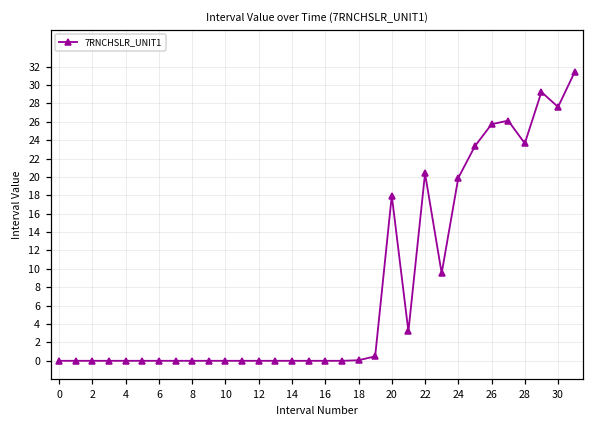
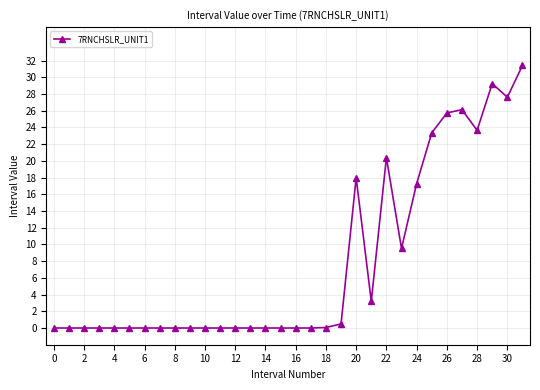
24: 20 -> 17
